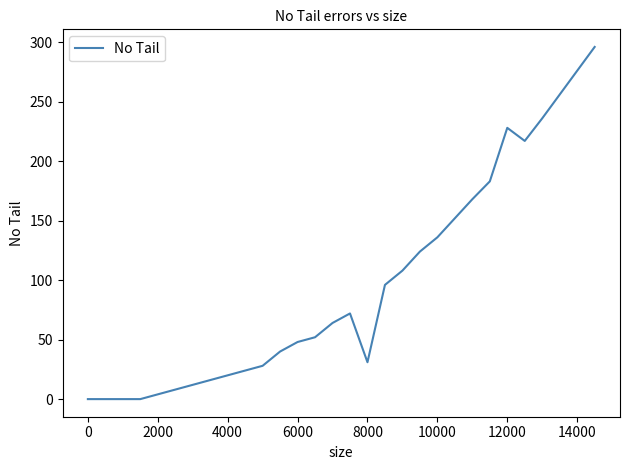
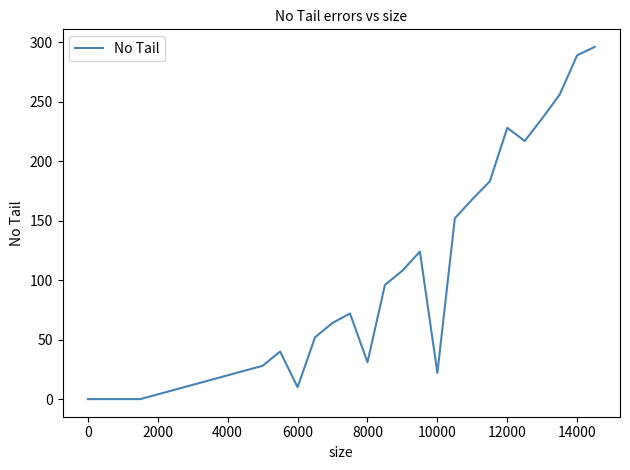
6000: 48 -> 10
10000: 136 -> 22
14000: 276 -> 289
